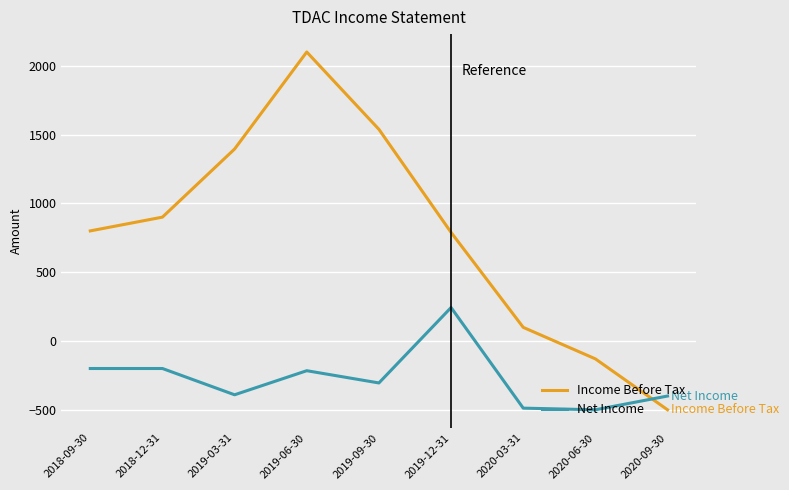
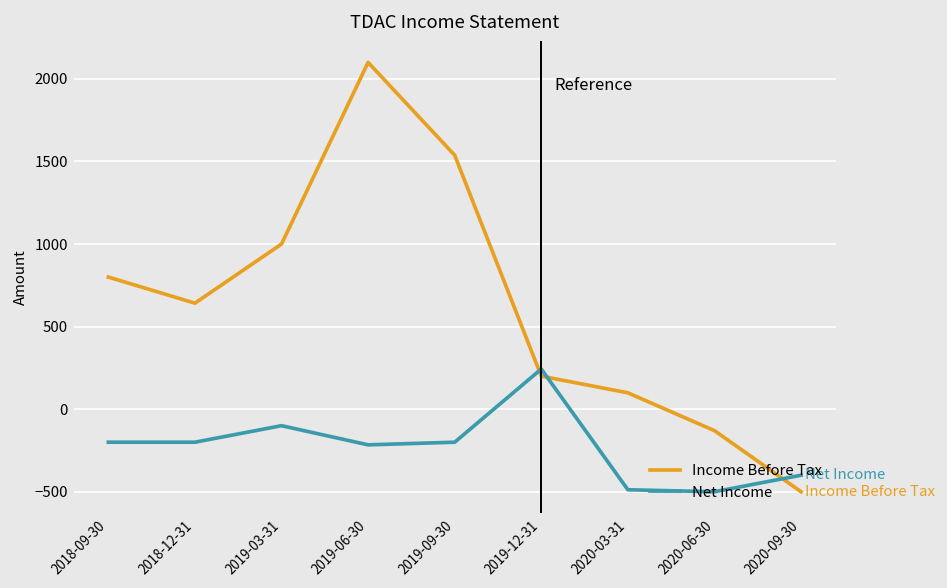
Income Before Tax, 2018-12-31: 900 -> 640
Income Before Tax, 2019-03-31: 1400 -> 1000
Net Income, 2019-03-31: -390 -> -100
Net Income, 2019-09-30: -310 -> -200
Income Before Tax, 2019-12-31: 790 -> 200
